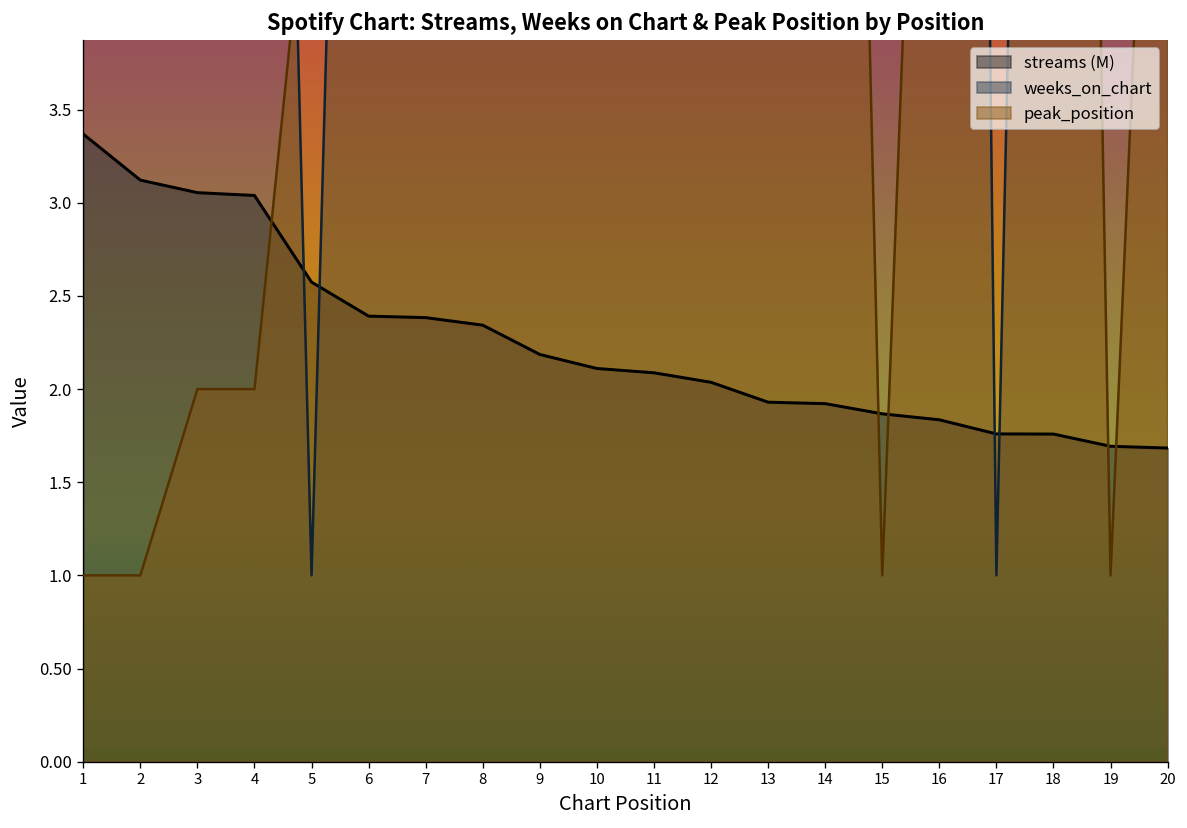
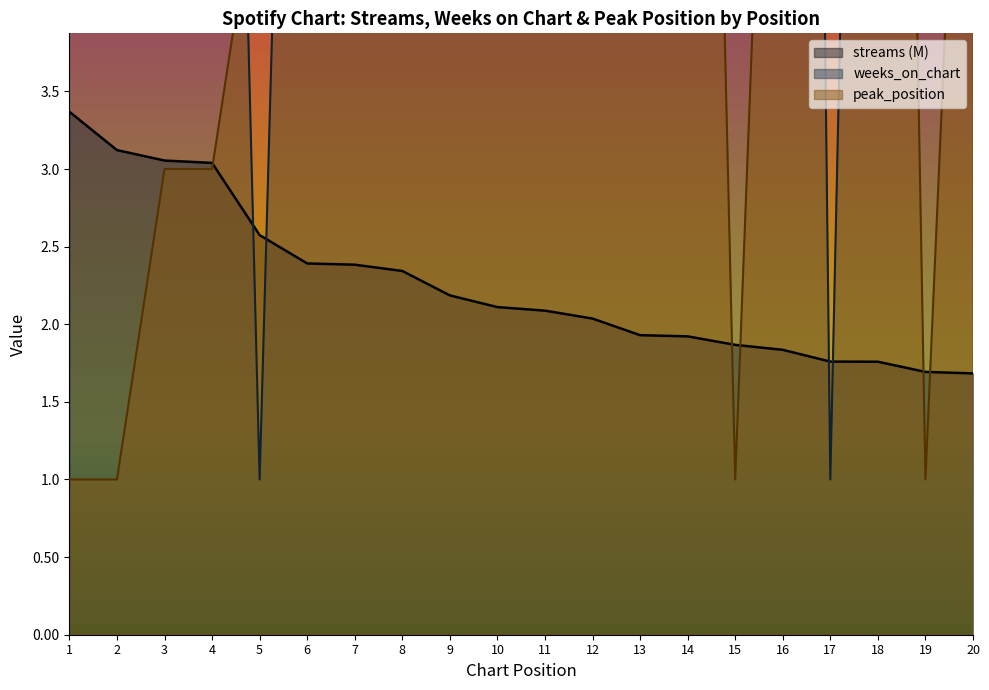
peak_position, 3: 2 -> 3
peak_position, 4: 2 -> 3
